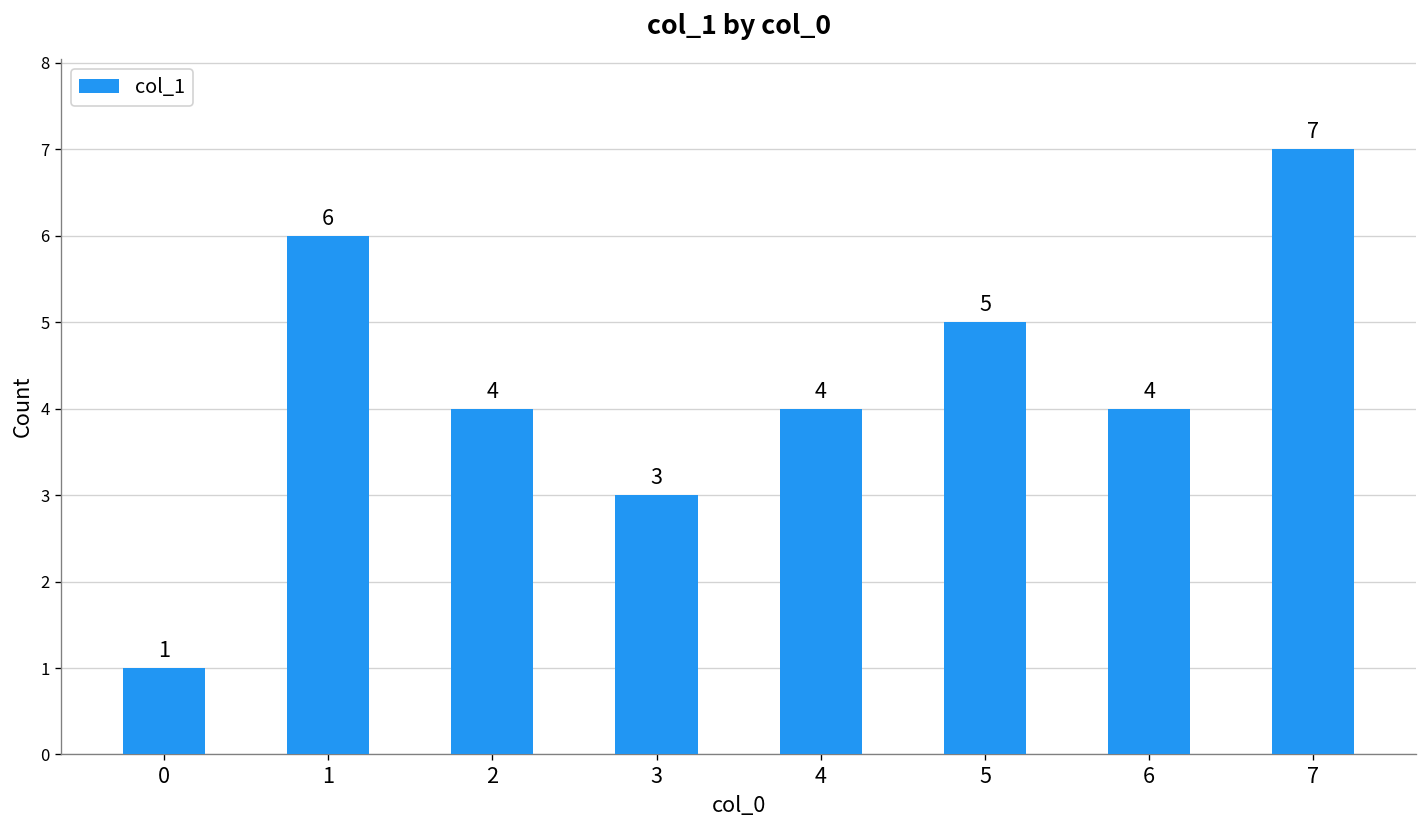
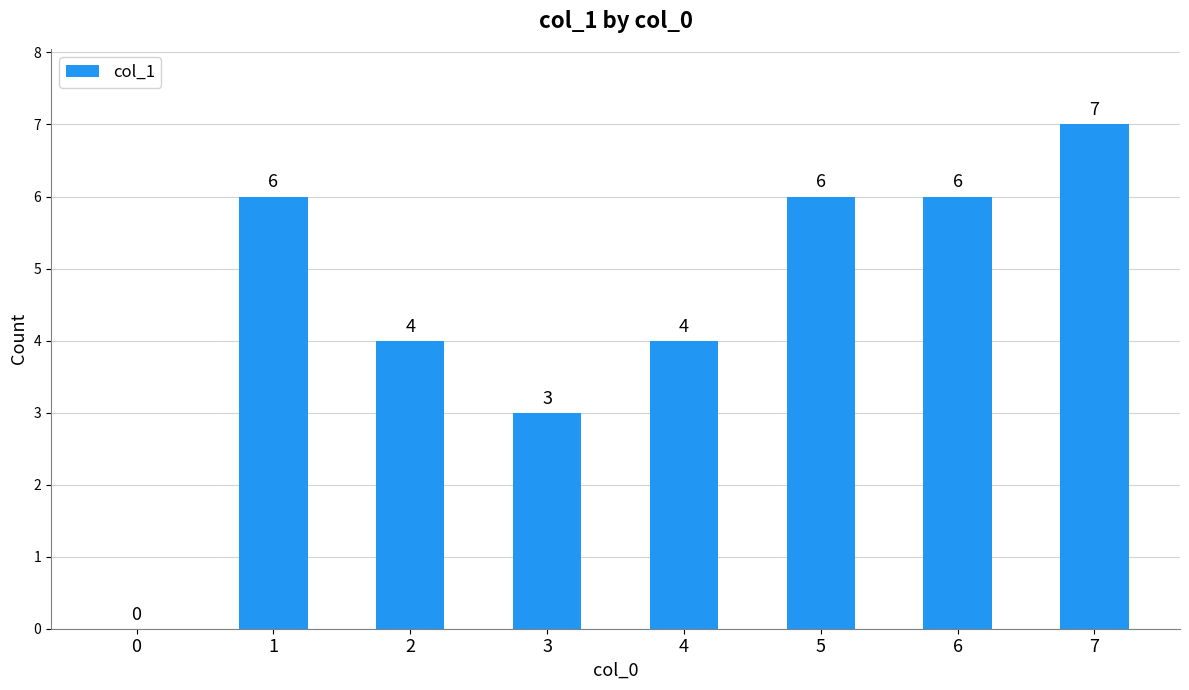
0: 1 -> 0
5: 5 -> 6
6: 4 -> 6
